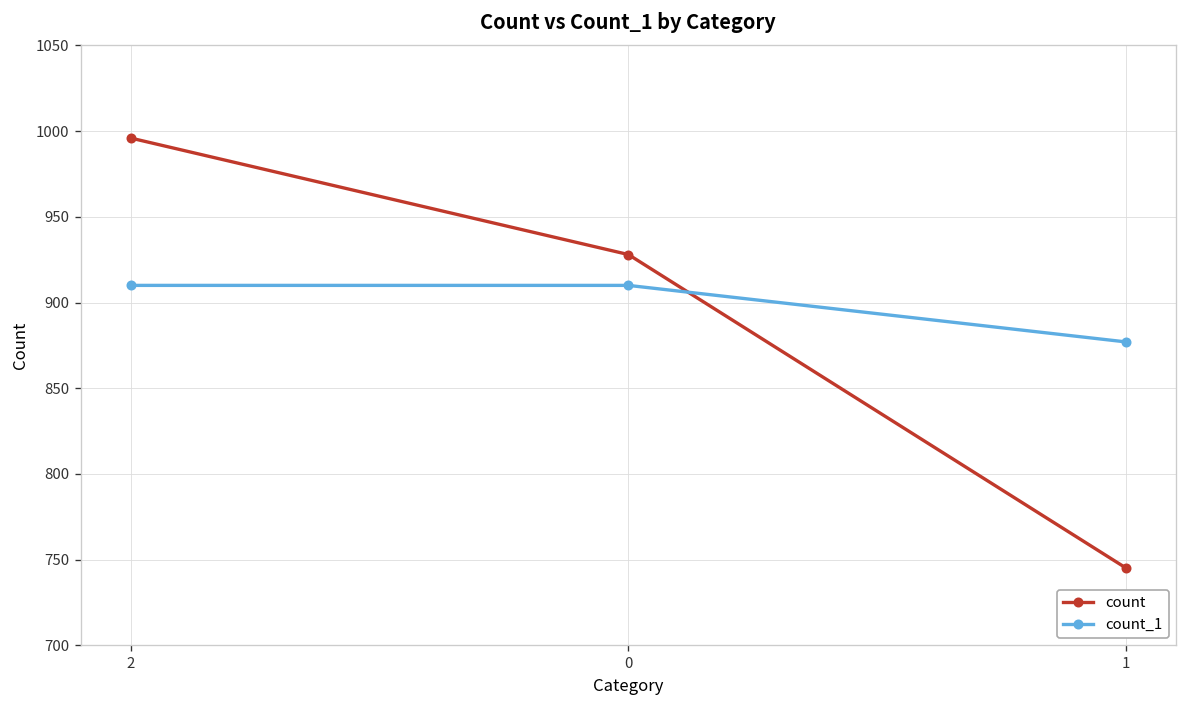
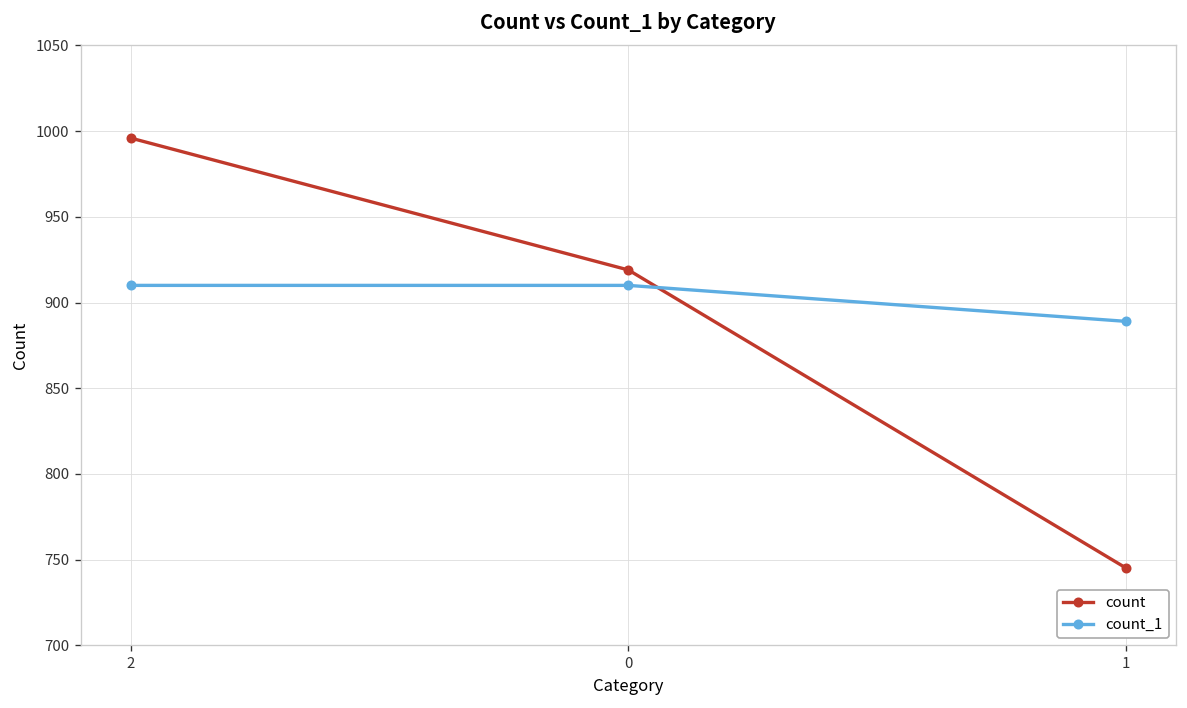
count, 0: 928 -> 919
count_1, 1: 877 -> 889
